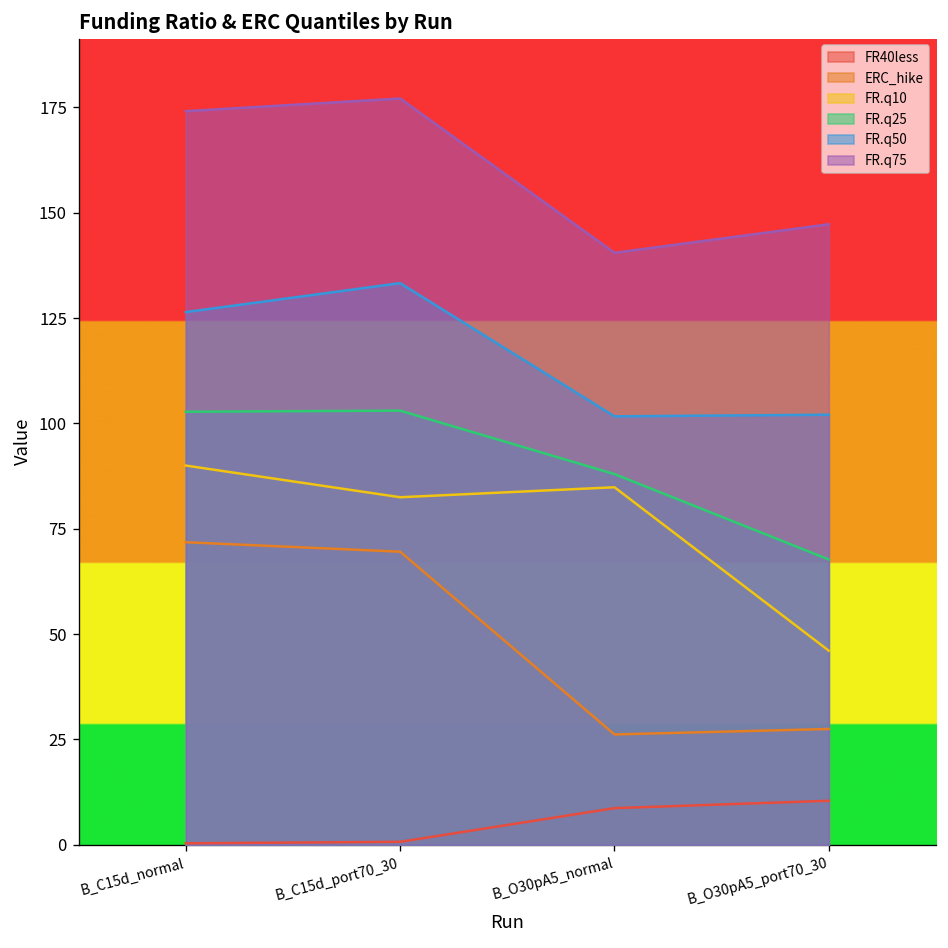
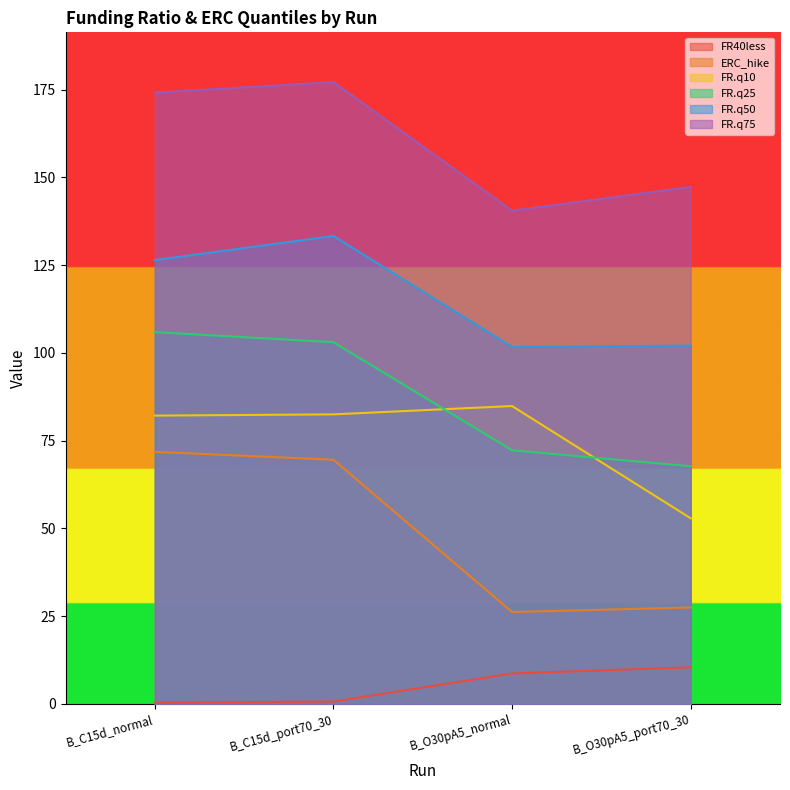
FR.q10, B_C15d_normal: 90 -> 82
FR.q25, B_C15d_normal: 103 -> 106
FR.q25, B_O30pA5_normal: 88 -> 72
FR.q10, B_O30pA5_port70_30: 46 -> 53
